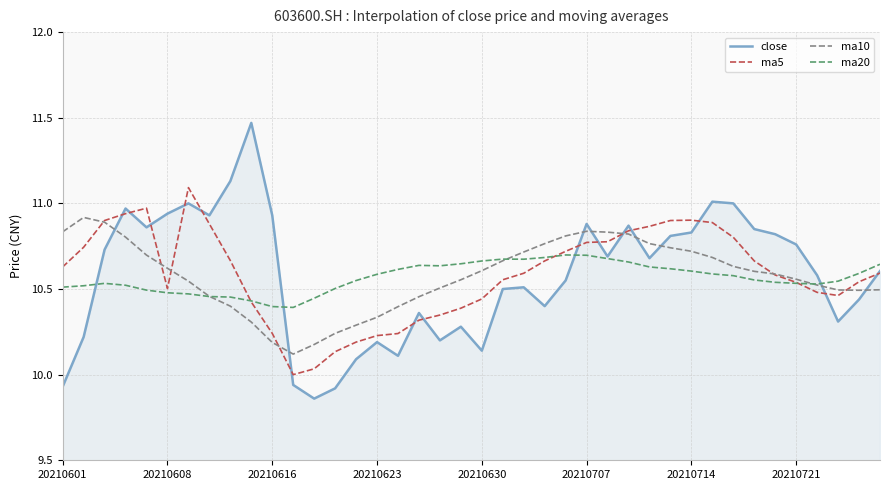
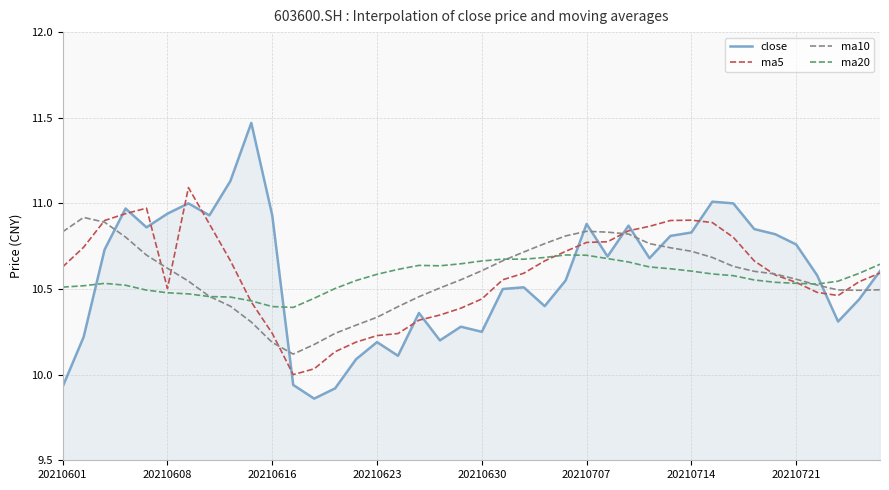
close, 20210630: 10.14 -> 10.25
